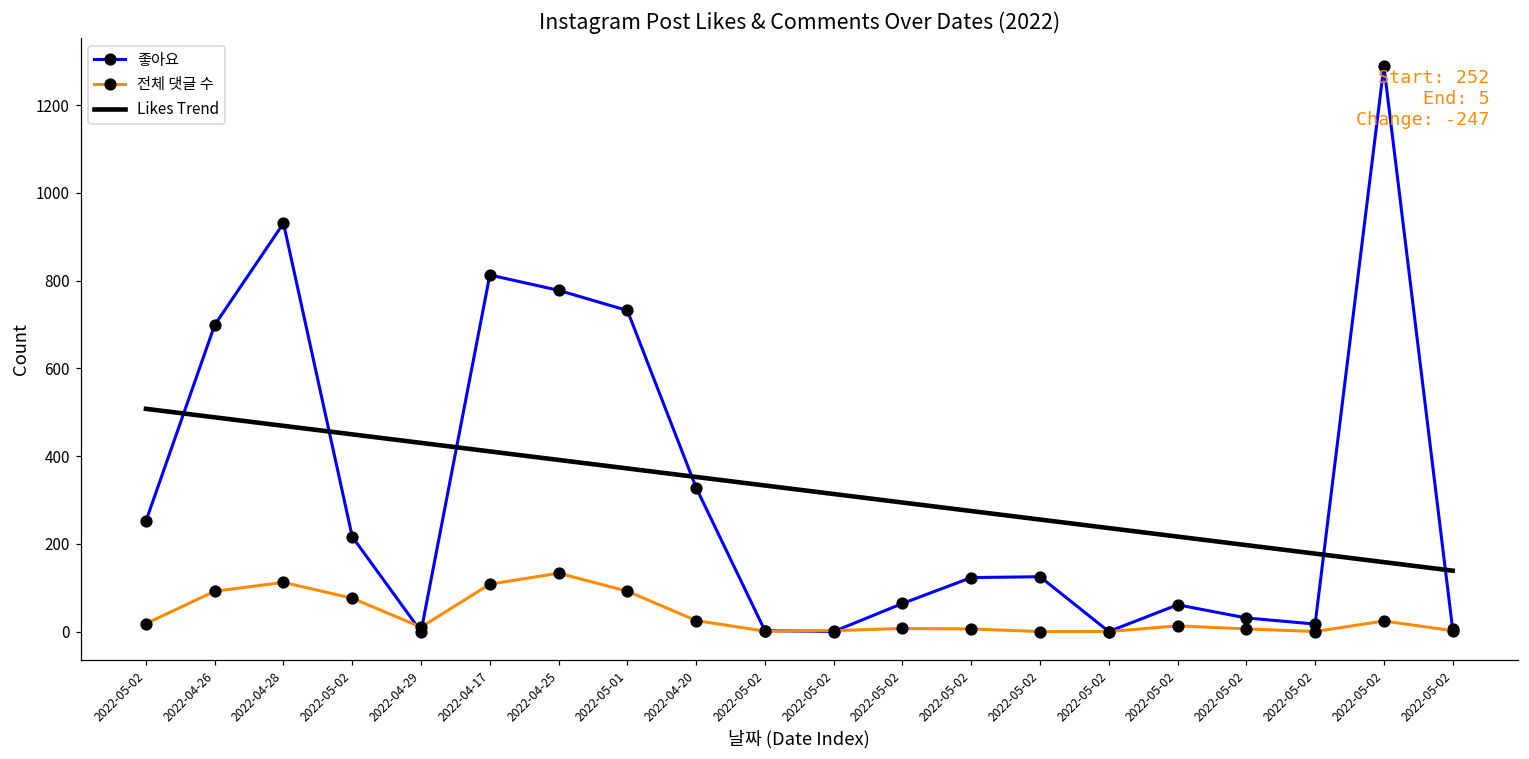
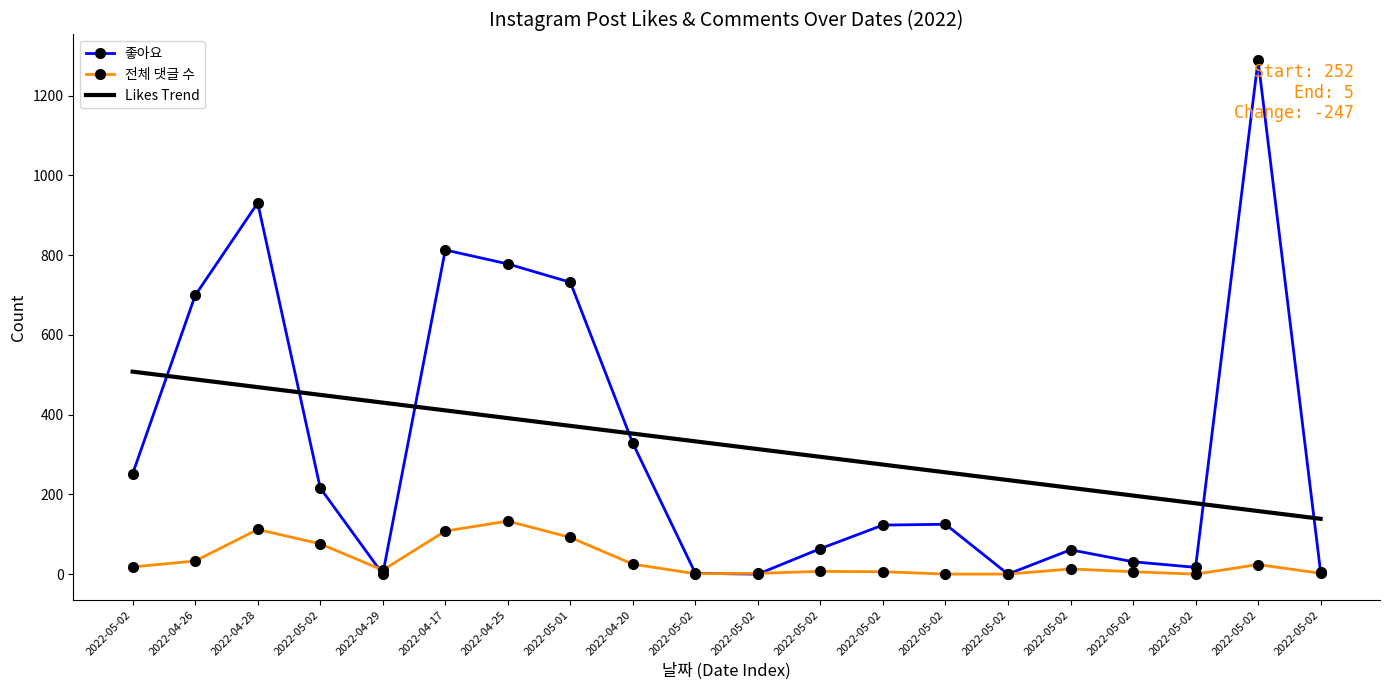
전체 댓글 수, 2022-04-26: 90 -> 30
